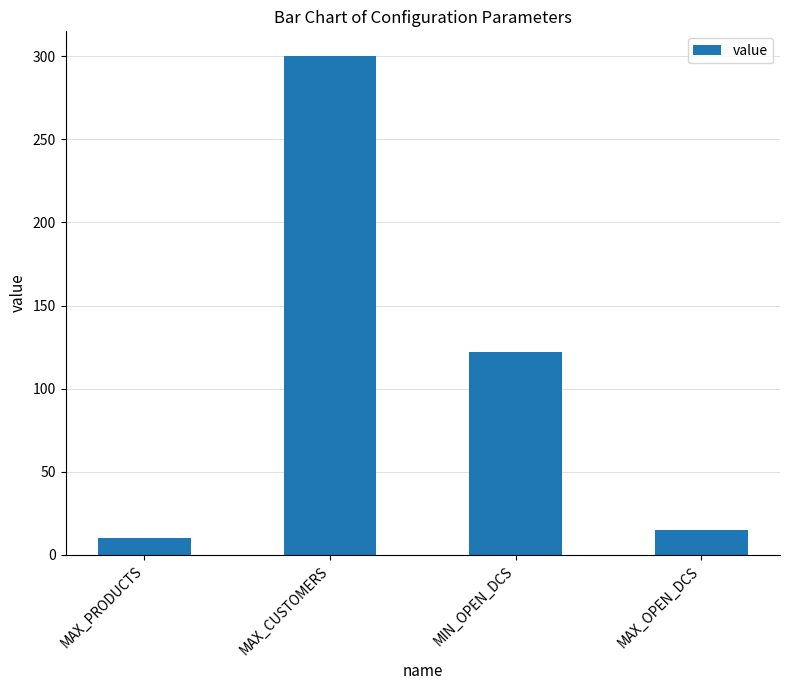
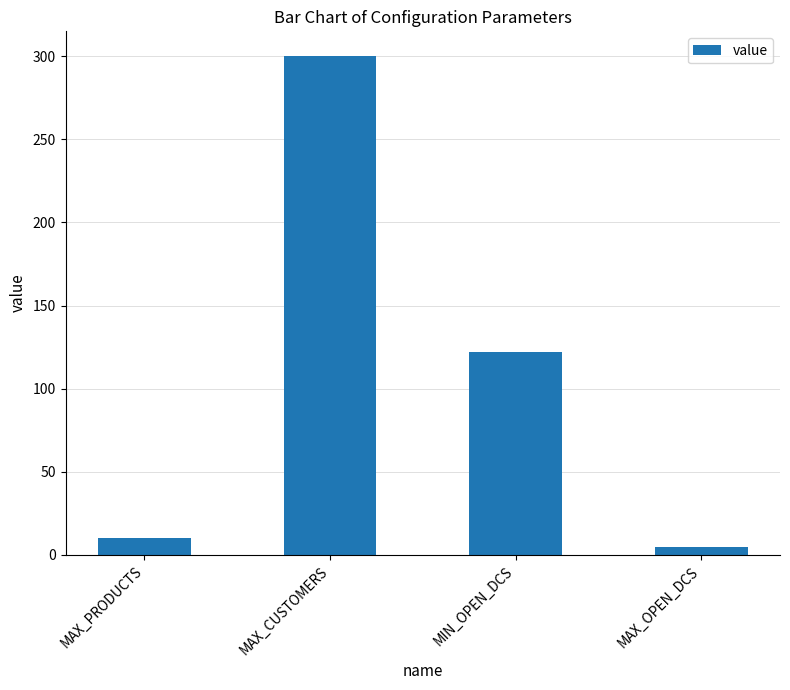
MAX_OPEN_DCS: 15 -> 5
